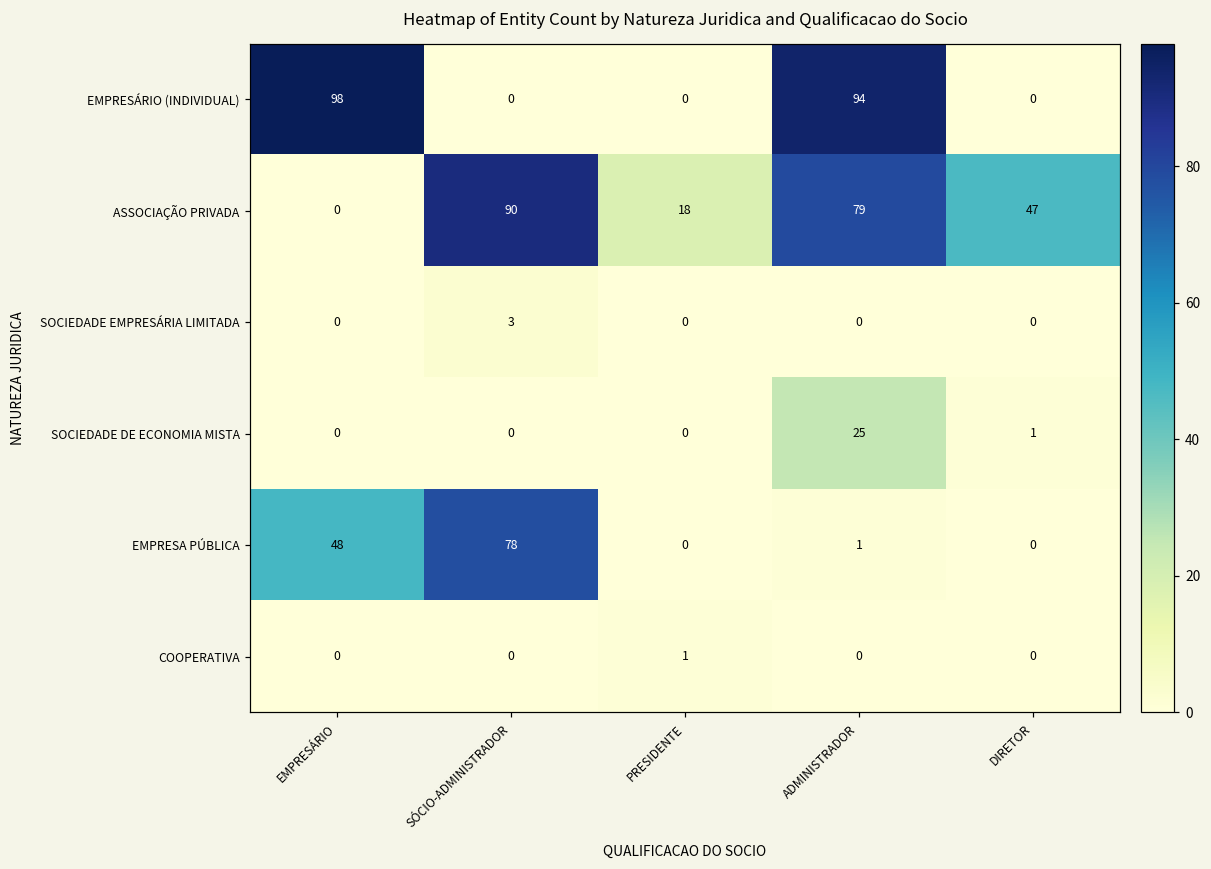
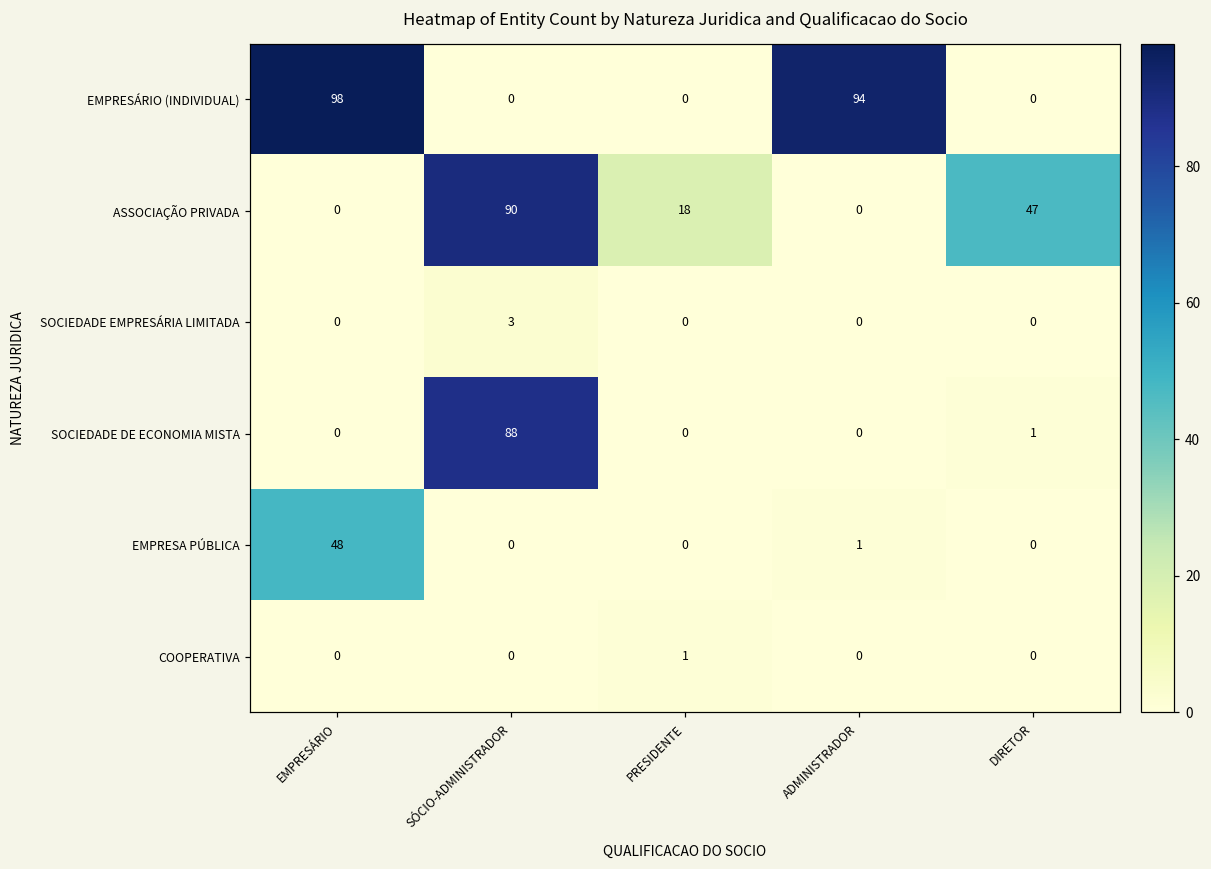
ASSOCIAÇÃO PRIVADA, ADMINISTRADOR: 79 -> 0
SOCIEDADE DE ECONOMIA MISTA, SÓCIO-ADMINISTRADOR: 0 -> 88
SOCIEDADE DE ECONOMIA MISTA, ADMINISTRADOR: 25 -> 0
EMPRESA PÚBLICA, SÓCIO-ADMINISTRADOR: 78 -> 0
